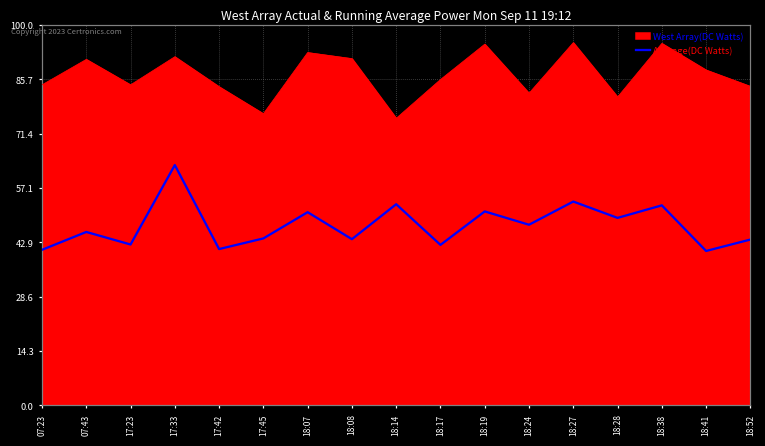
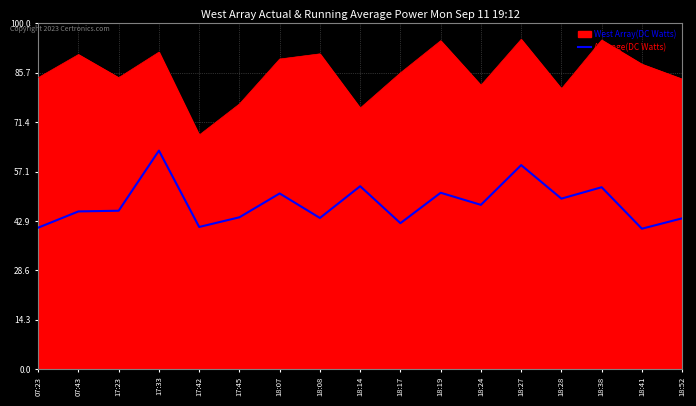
Average(DC Watts), 17:23: 42 -> 46
West Array(DC Watts), 17:42: 84 -> 68
West Array(DC Watts), 18:07: 93 -> 90
Average(DC Watts), 18:27: 54 -> 59
